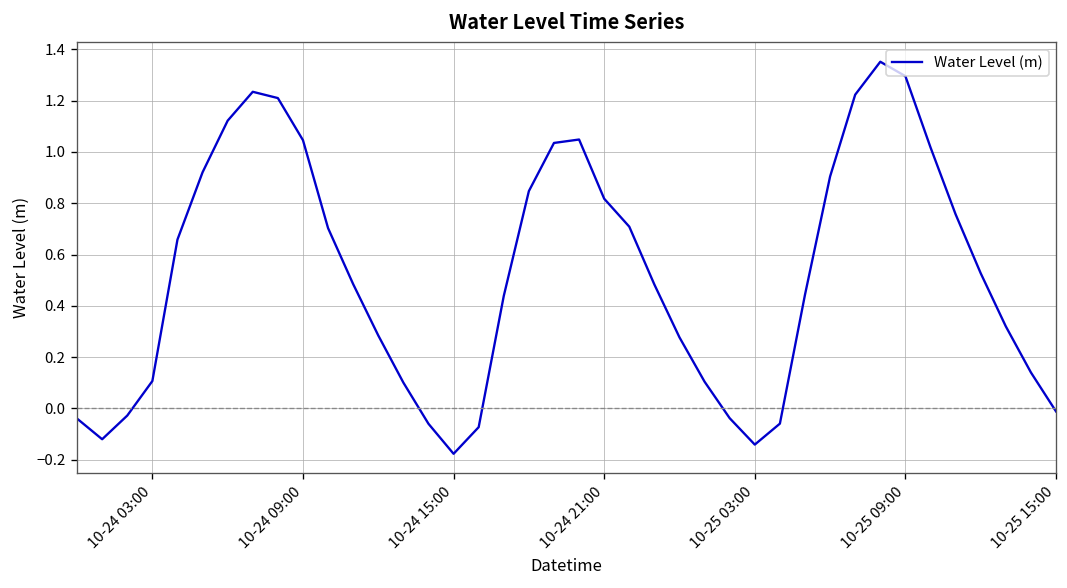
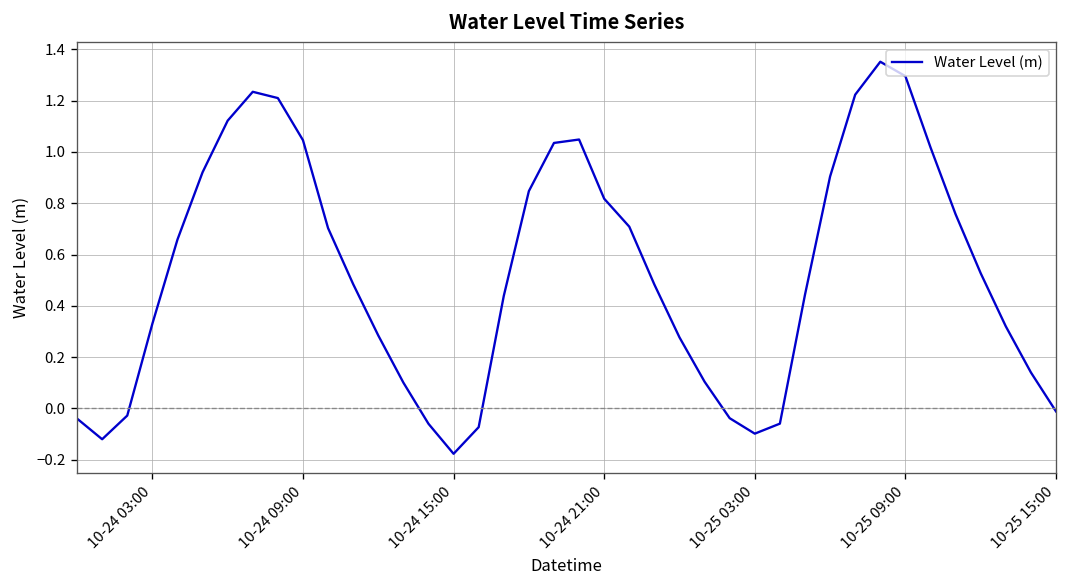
10-24 03:00: 0.11 -> 0.33
10-25 03:00: -0.14 -> -0.10
